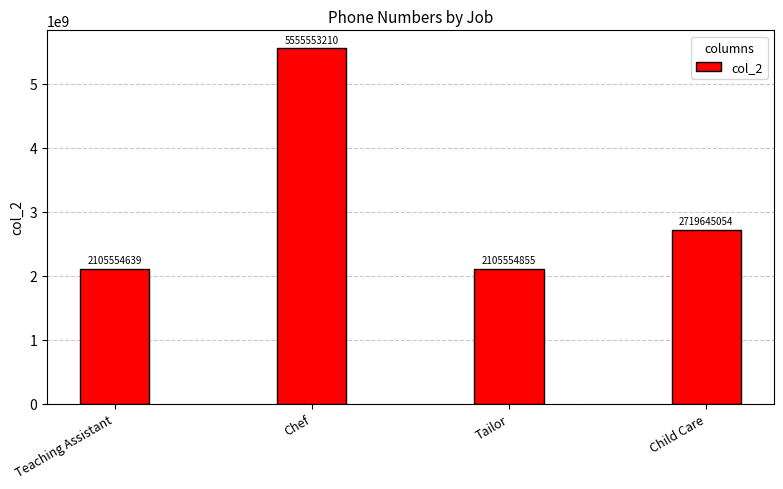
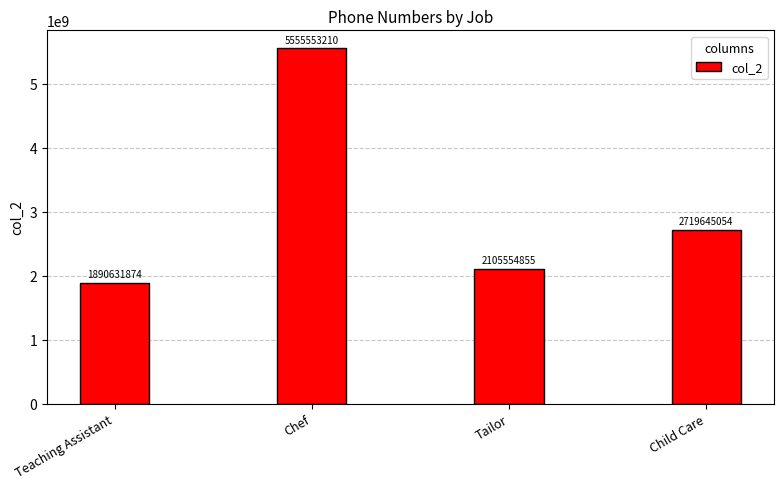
Teaching Assistant: 2105554639 -> 1890631874
